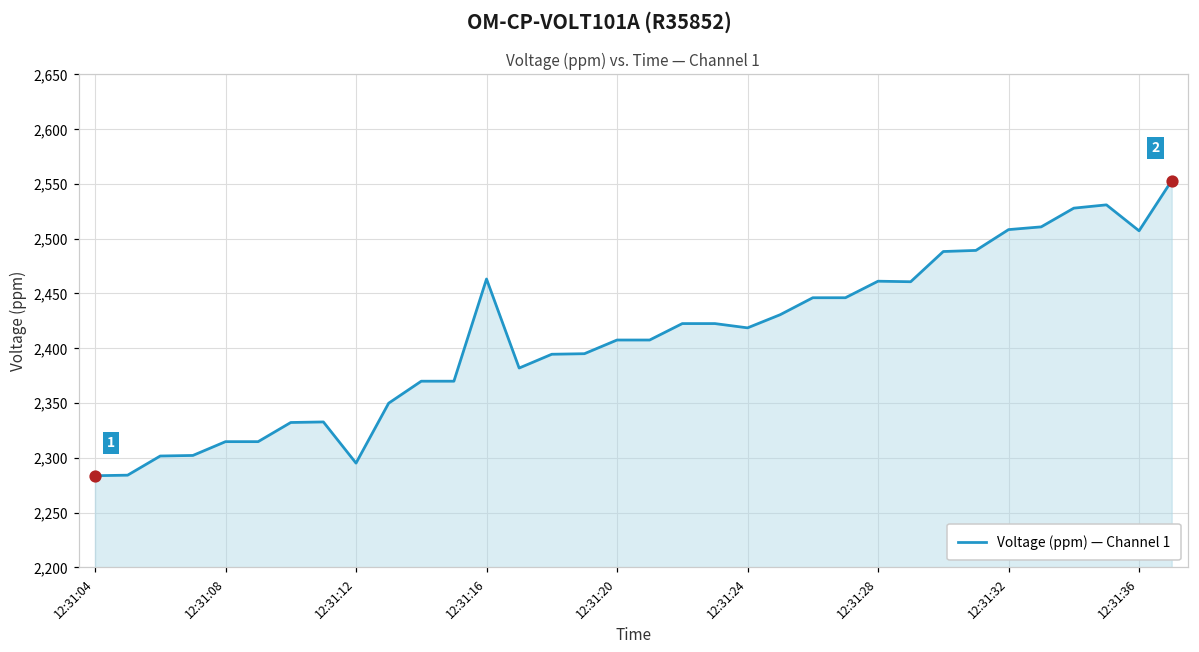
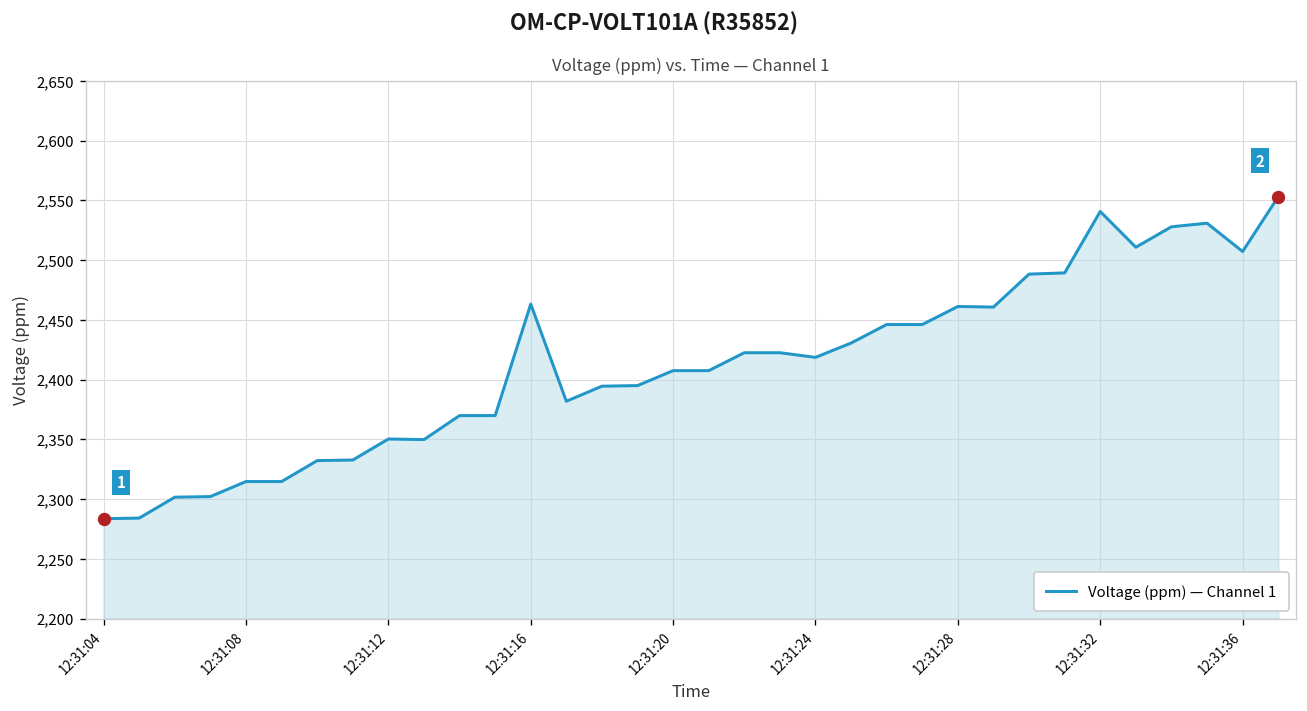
Voltage (ppm) — Channel 1, 12:31:12: 2,300 -> 2,350
Voltage (ppm) — Channel 1, 12:31:32: 2,510 -> 2,540
